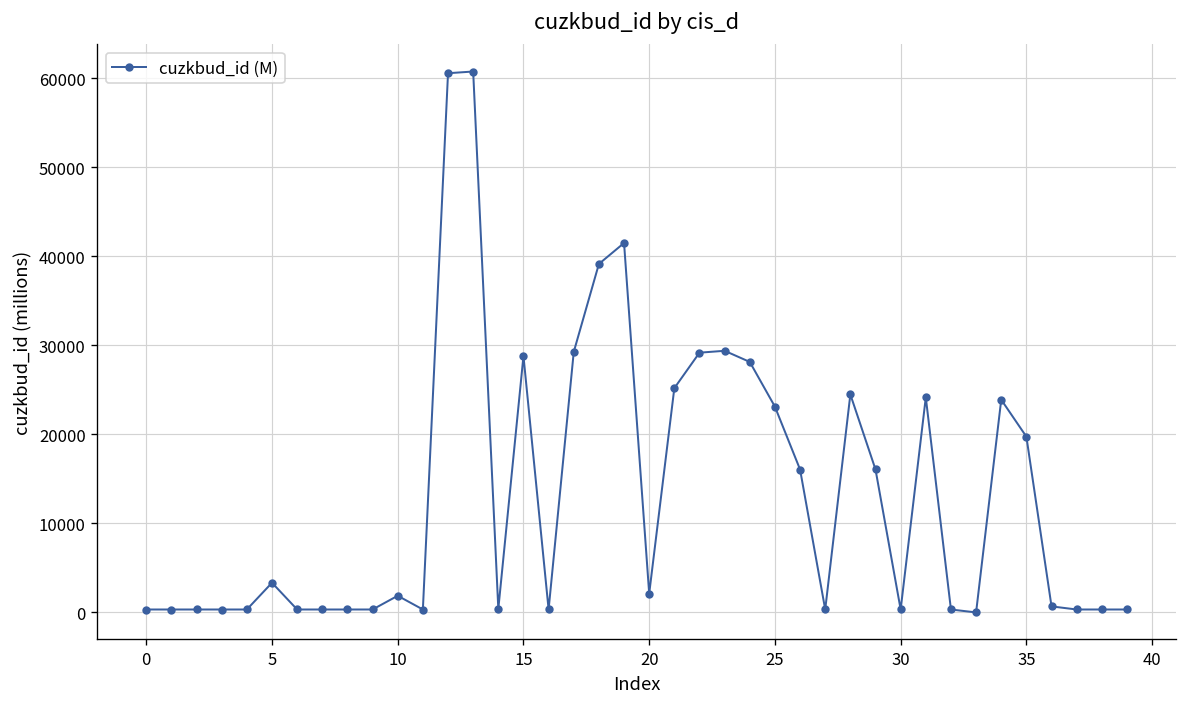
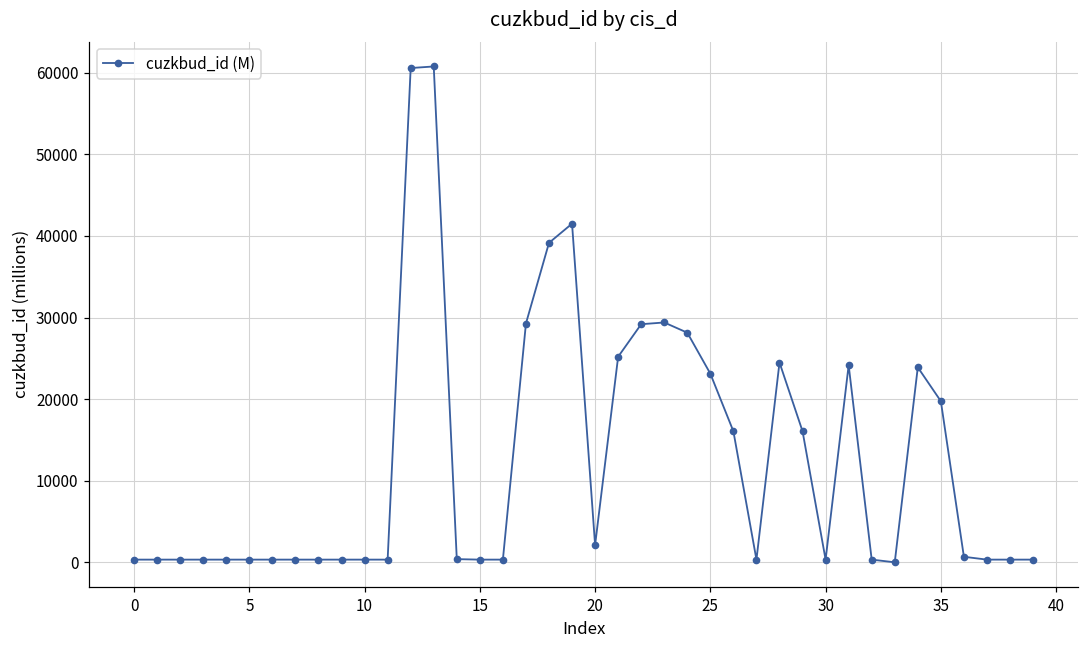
5: 3000 -> 0
10: 2000 -> 0
15: 29000 -> 0
